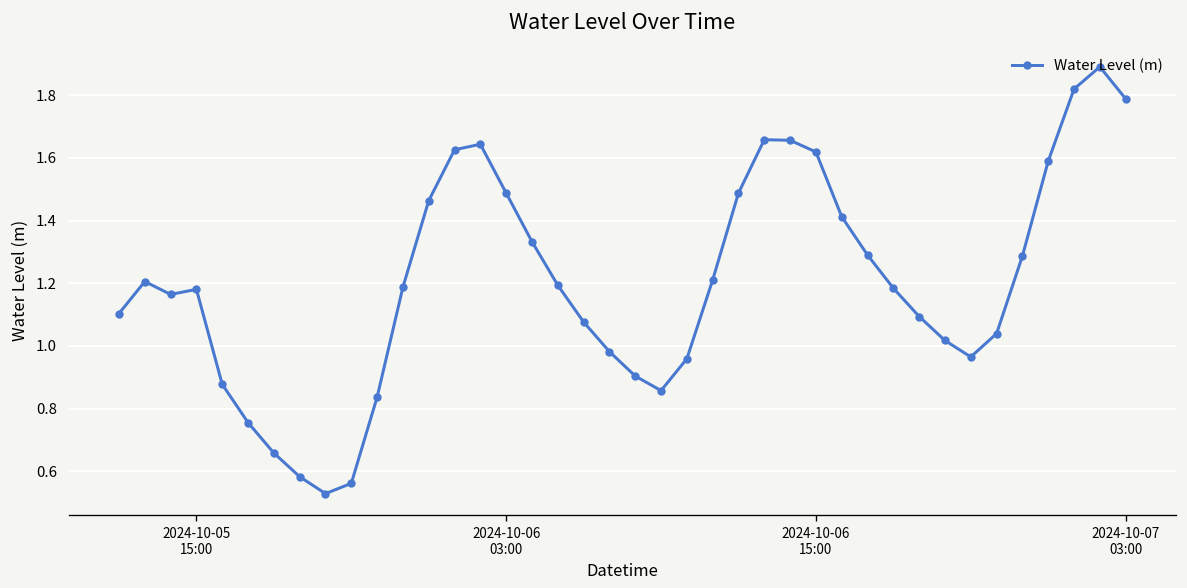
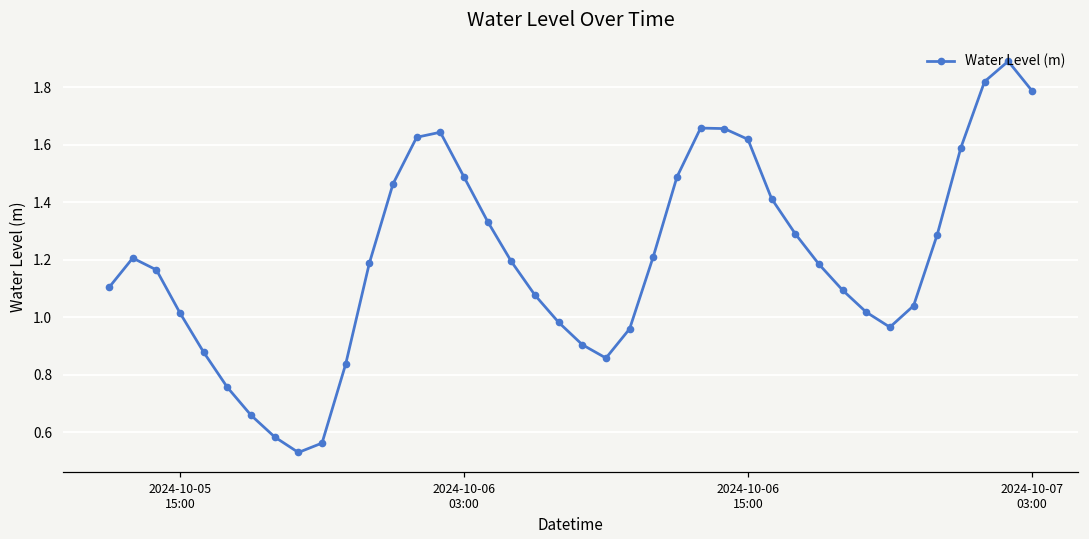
2024-10-05 15:00: 1.18 -> 1.01
